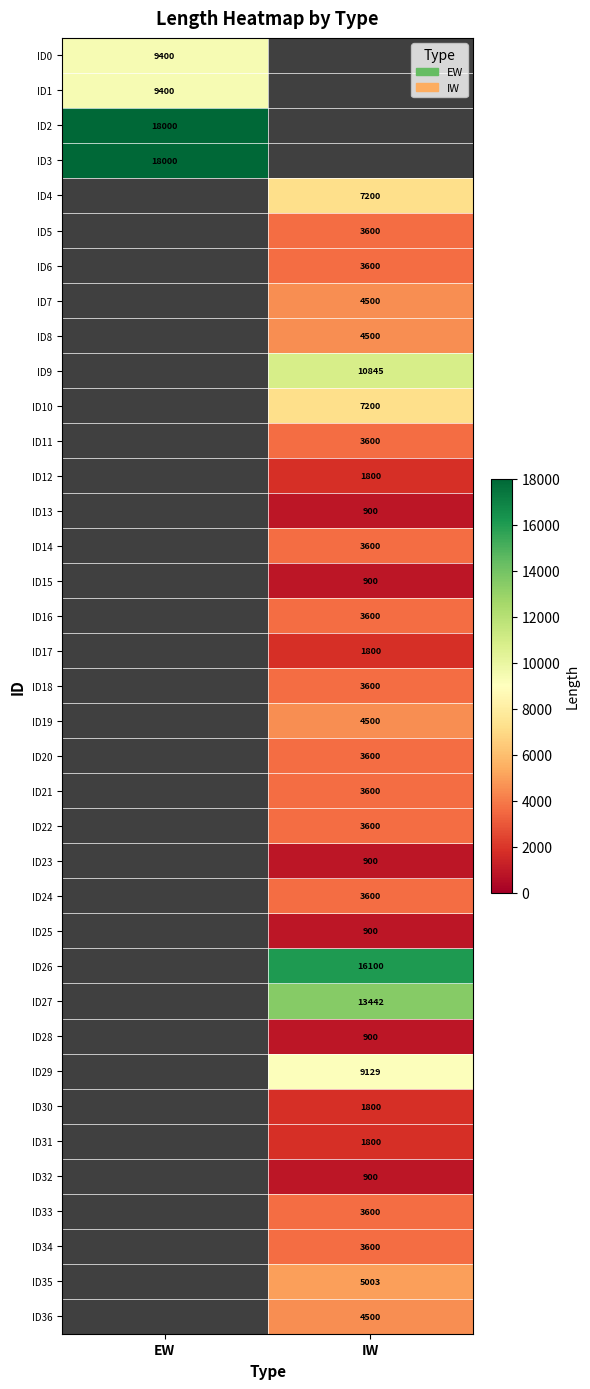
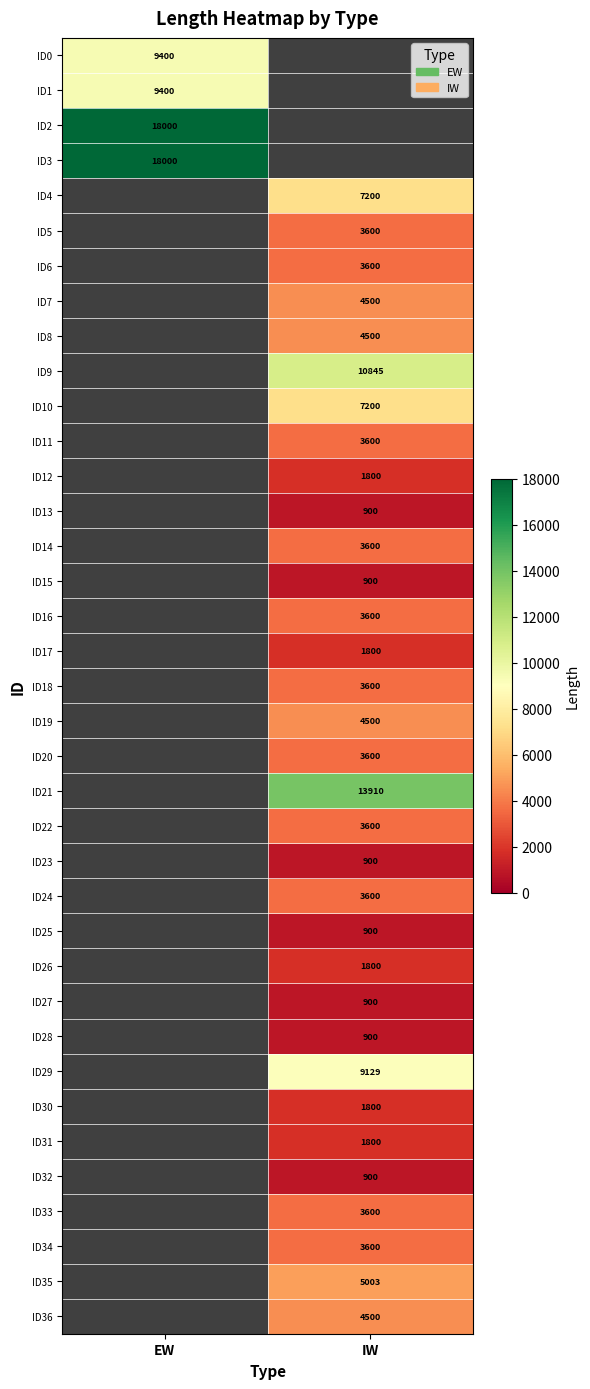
ID21, IW: 3600 -> 13910
ID26, IW: 16100 -> 1800
ID27, IW: 13442 -> 900
